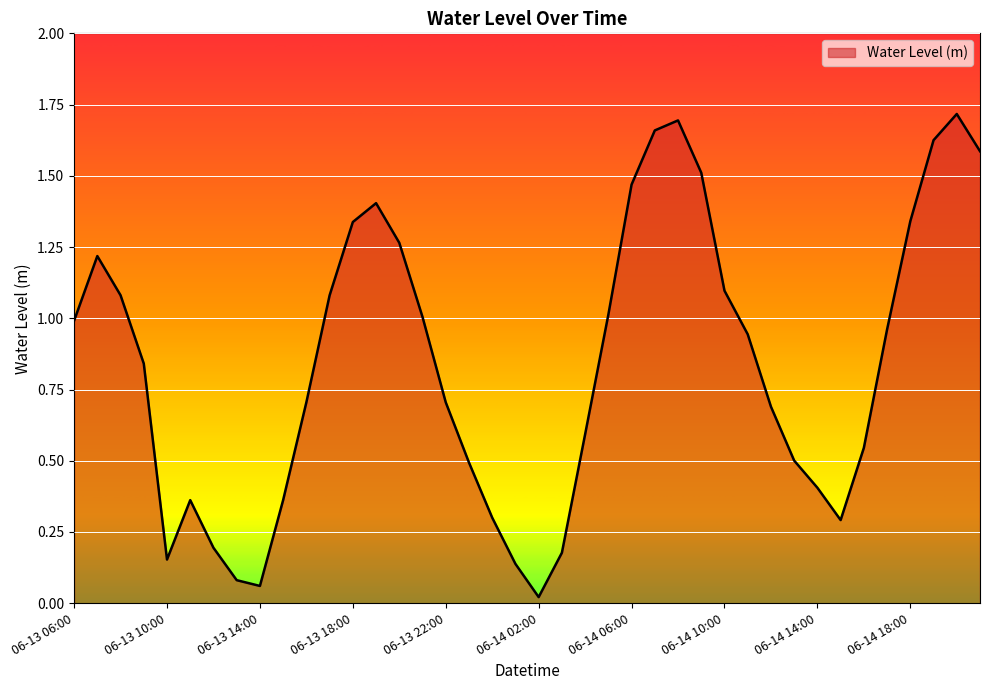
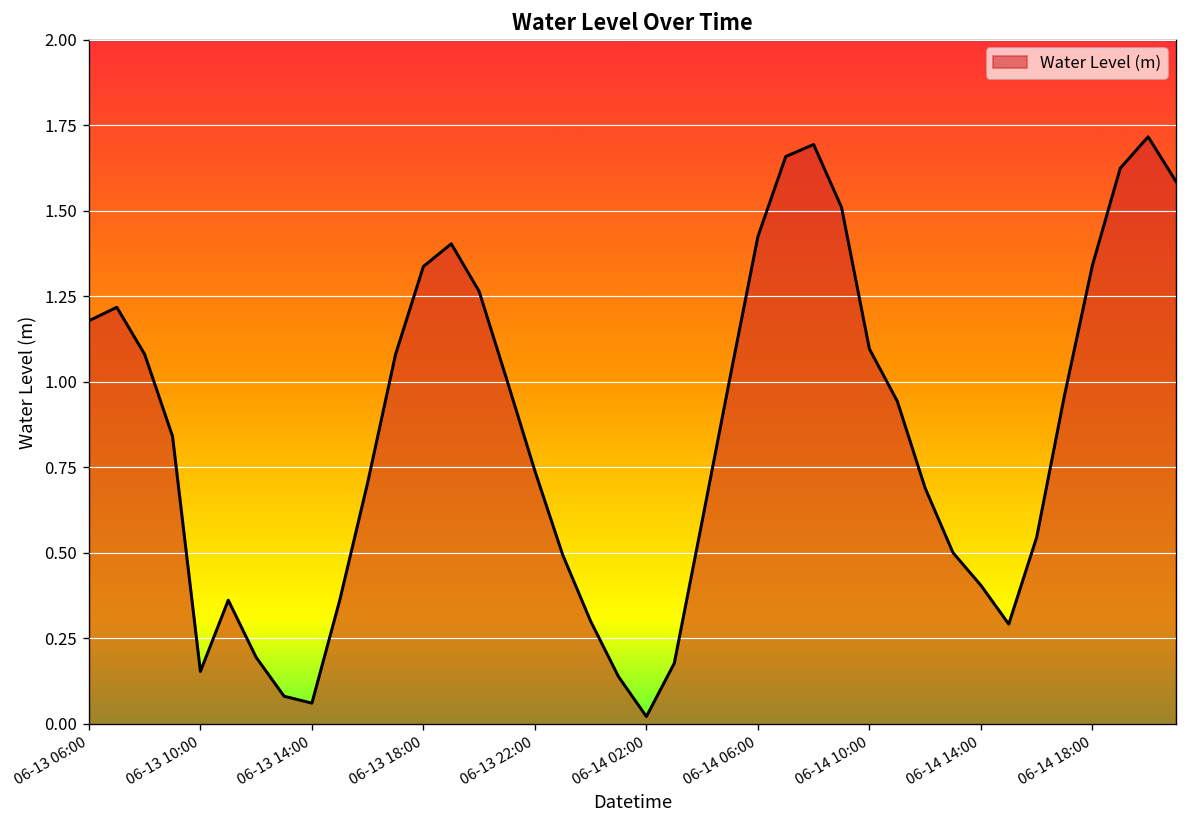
06-13 06:00: 0.99 -> 1.18
06-13 22:00: 0.71 -> 0.74
06-14 06:00: 1.47 -> 1.42
